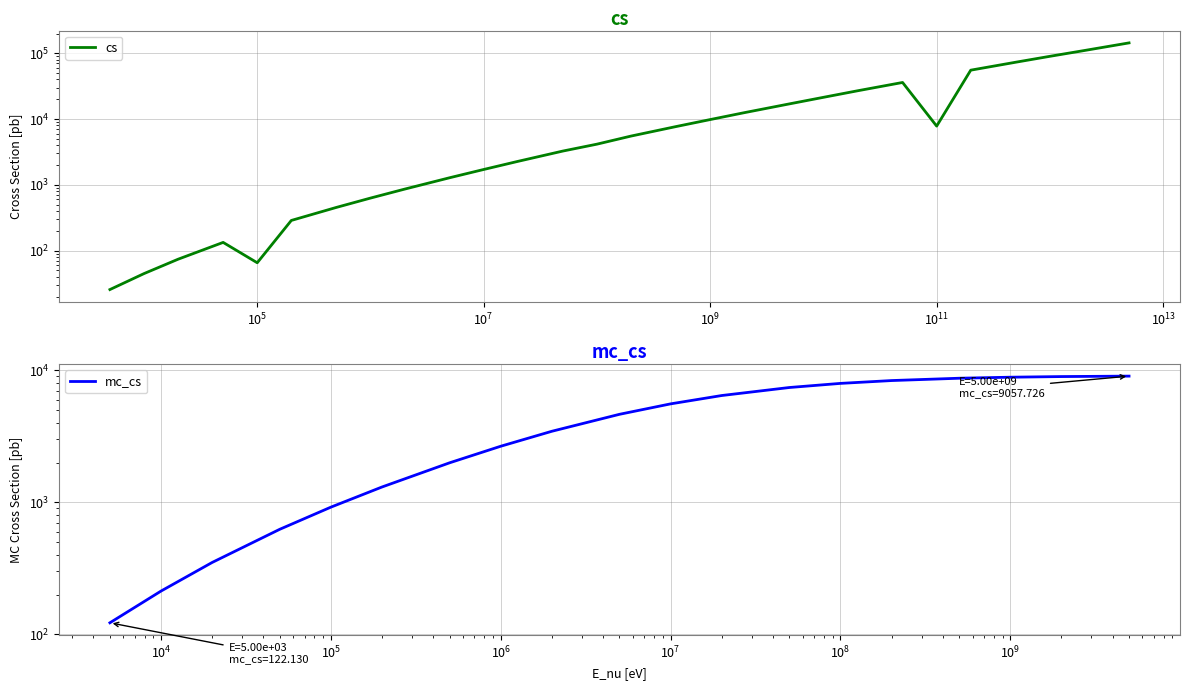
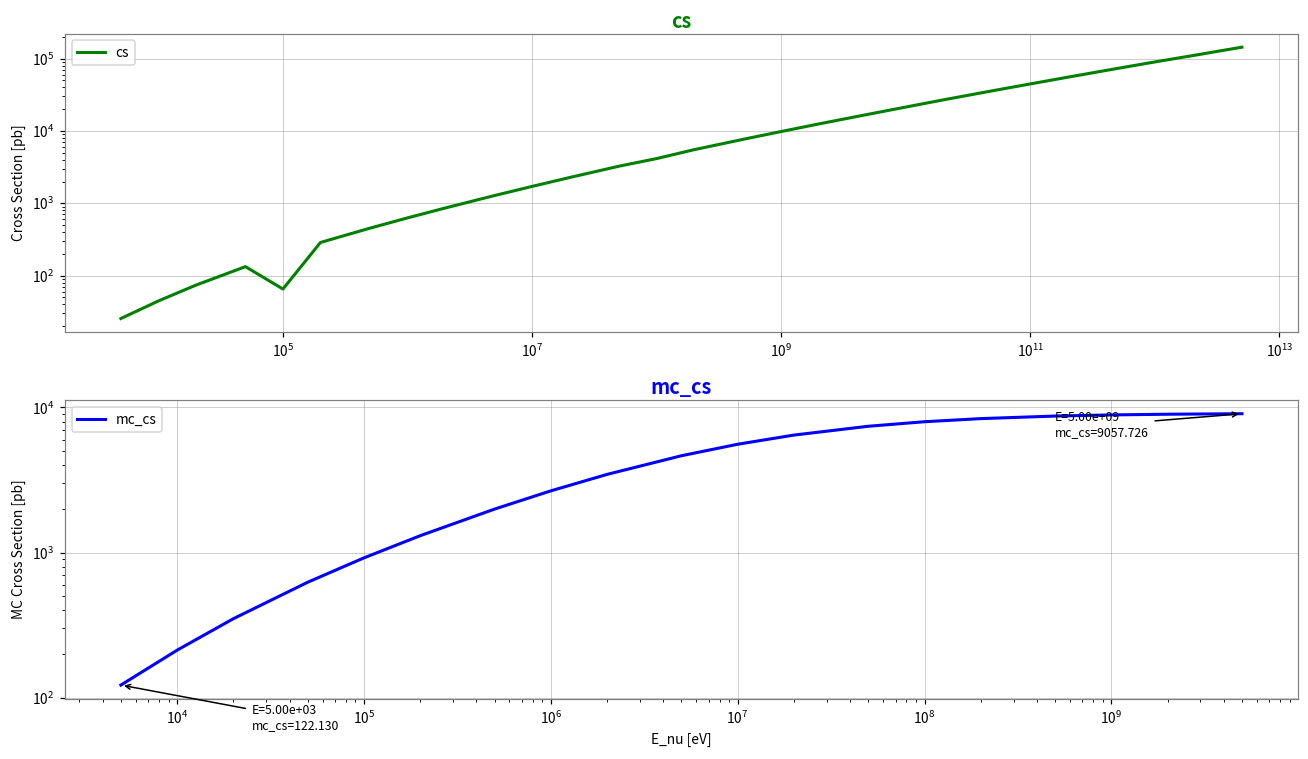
cs, 10^11: 8000 -> 40000
